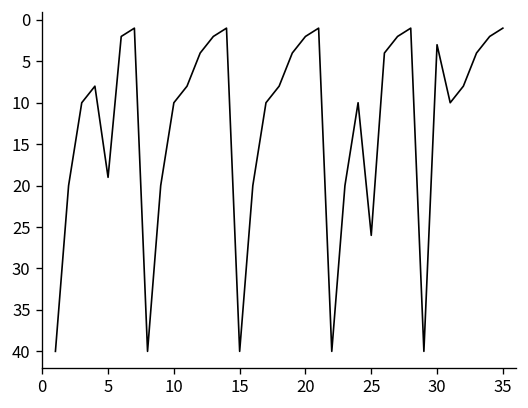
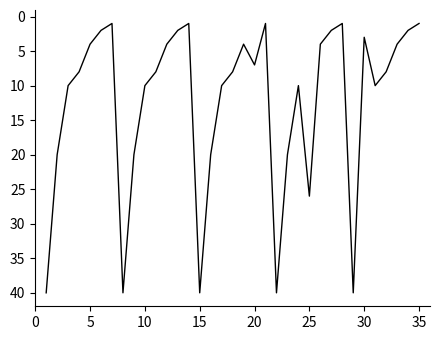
5: 19 -> 4
20: 2 -> 7
